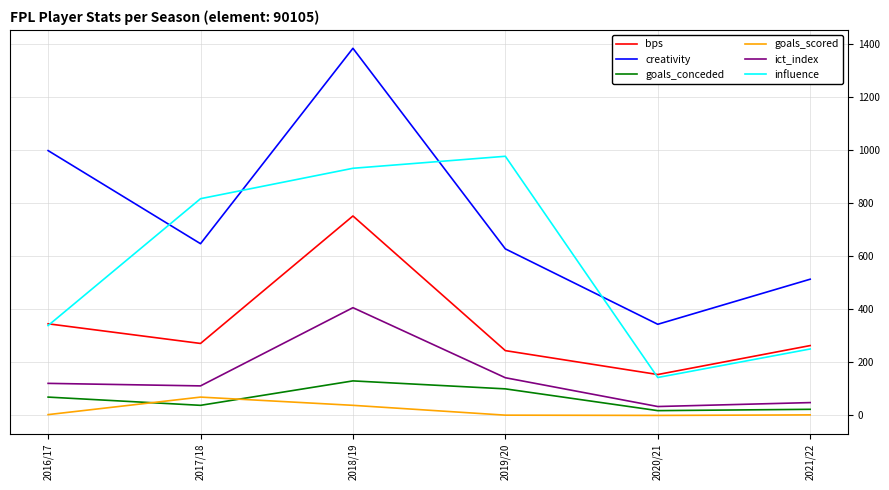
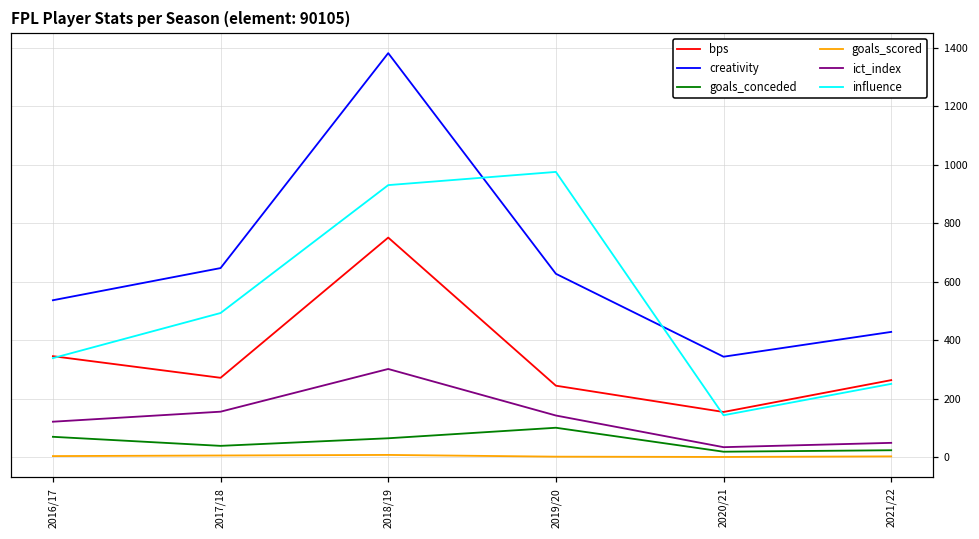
creativity, 2016/17: 1000 -> 540
goals_scored, 2017/18: 70 -> 10
ict_index, 2017/18: 110 -> 160
influence, 2017/18: 820 -> 490
goals_conceded, 2018/19: 130 -> 60
goals_scored, 2018/19: 40 -> 10
ict_index, 2018/19: 410 -> 300
creativity, 2021/22: 510 -> 430
